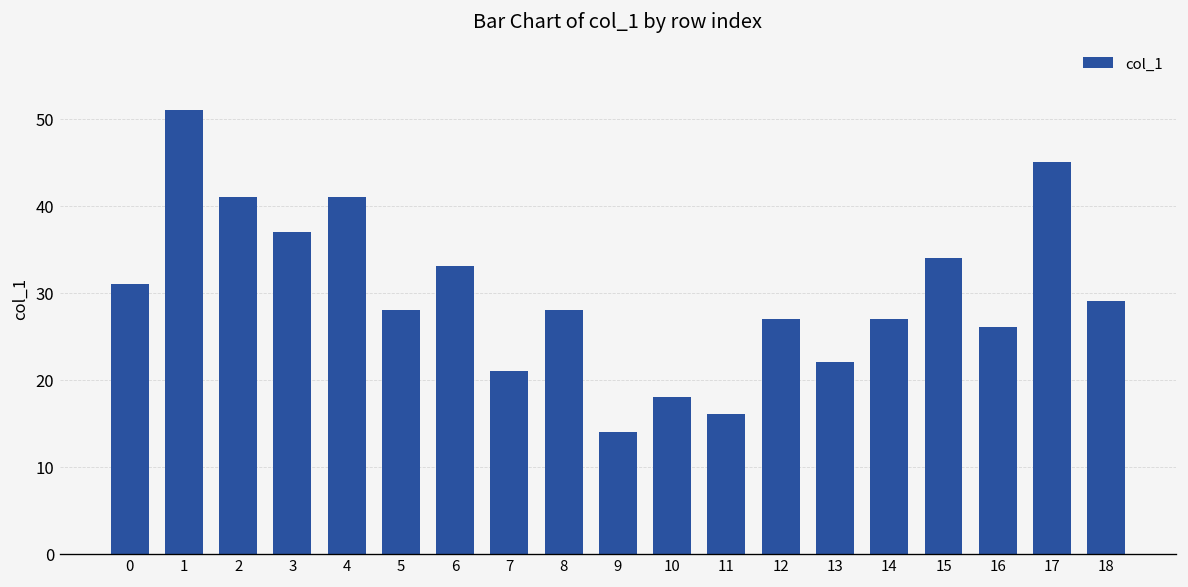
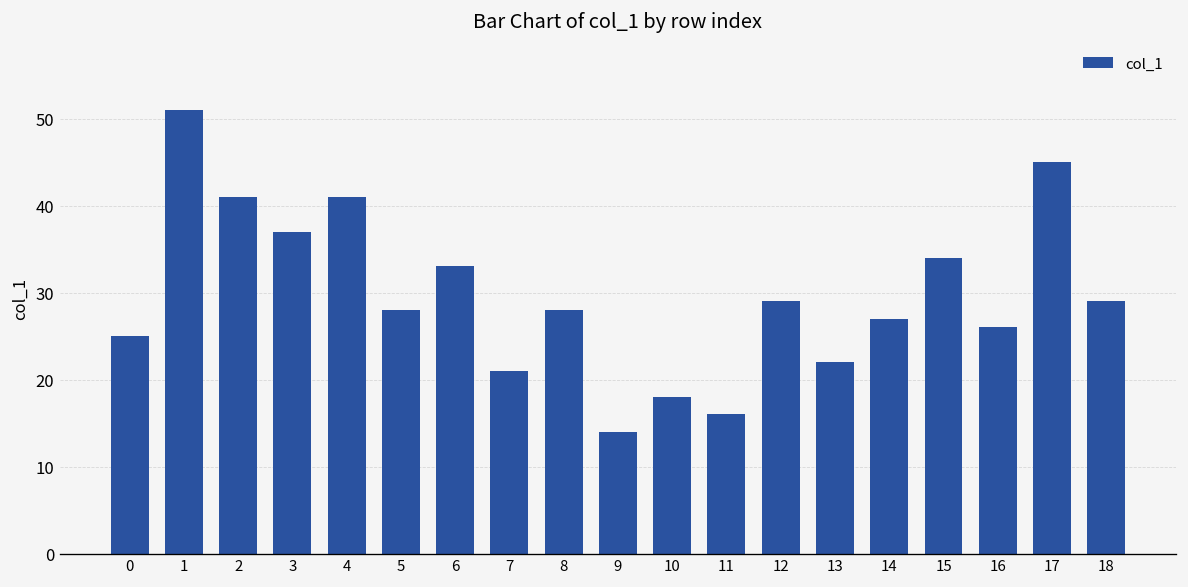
0: 31 -> 25
12: 27 -> 29
